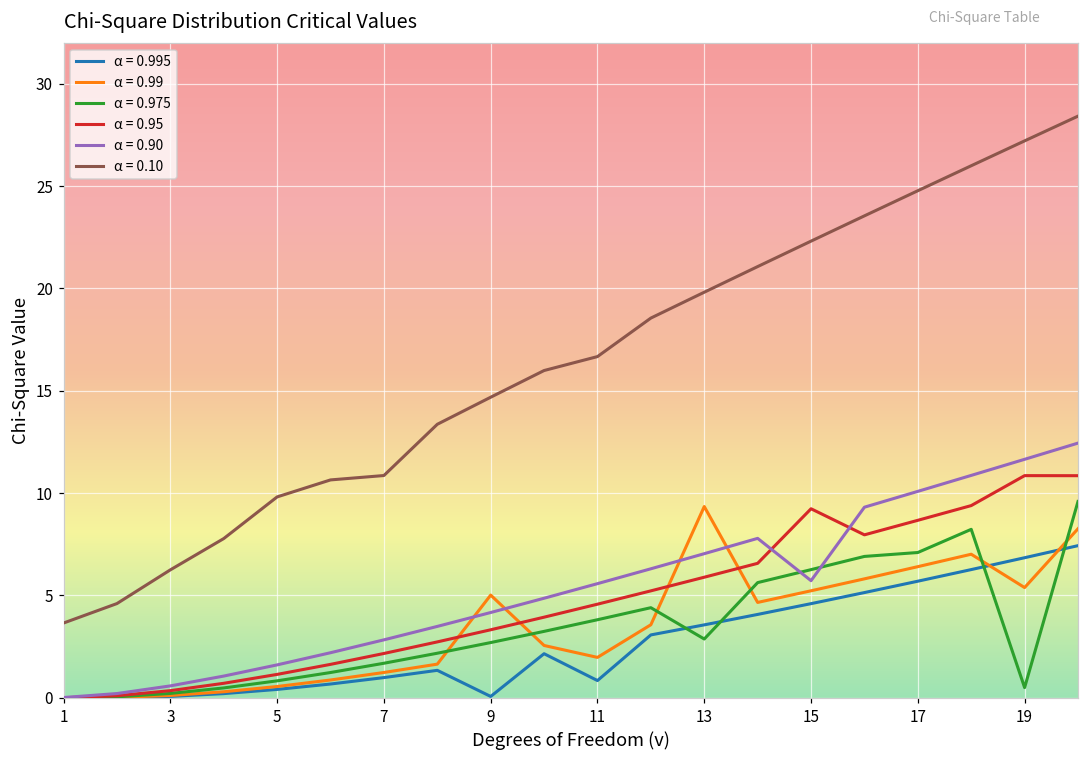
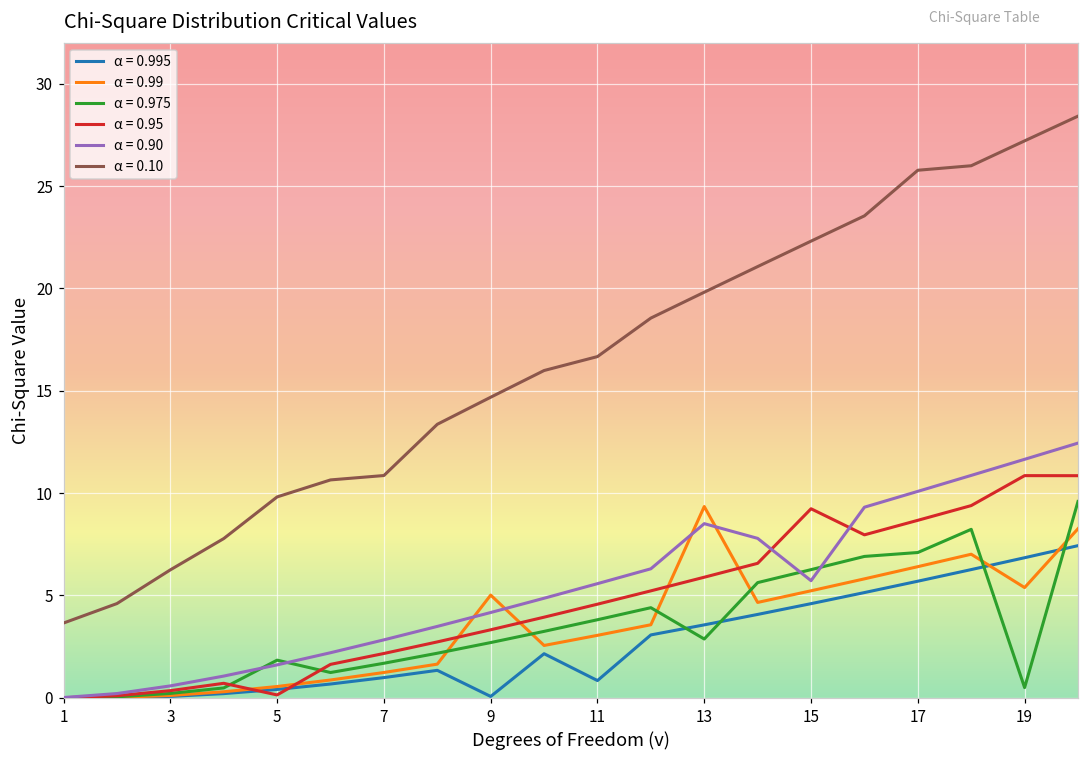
α = 0.975, 5: 0.8 -> 1.8
α = 0.95, 5: 1.1 -> 0.1
α = 0.99, 11: 2.0 -> 3.1
α = 0.90, 13: 7.0 -> 8.5
α = 0.10, 17: 24.8 -> 25.8
